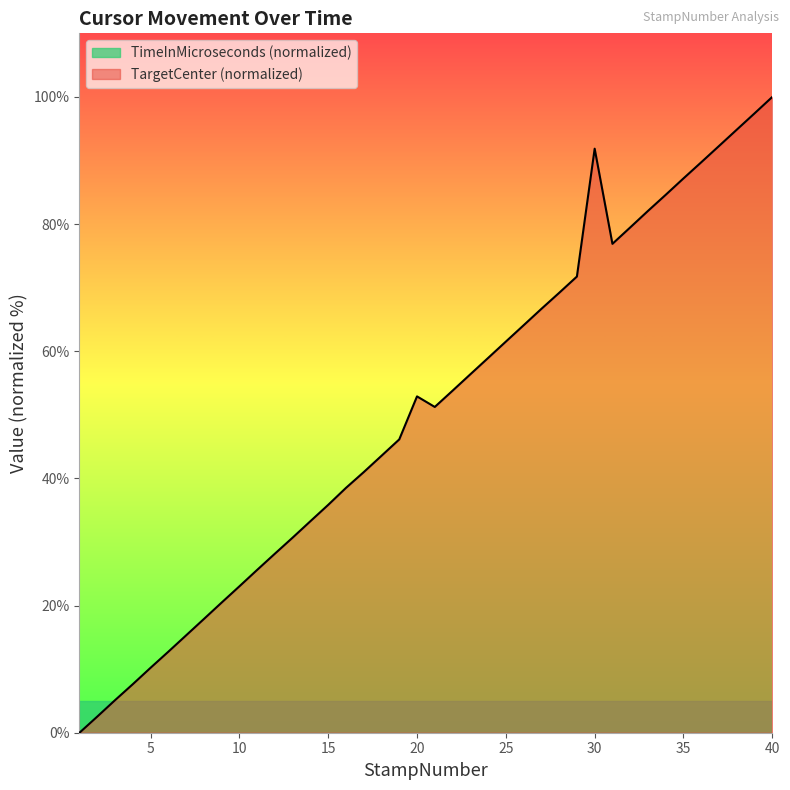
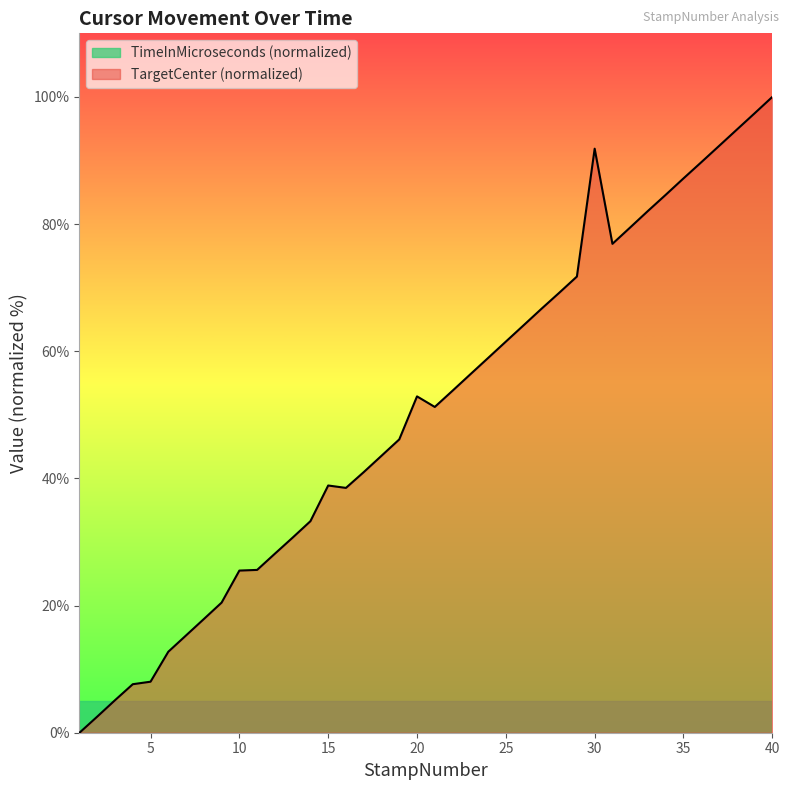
5: 10% -> 8%
10: 23% -> 26%
15: 36% -> 39%
